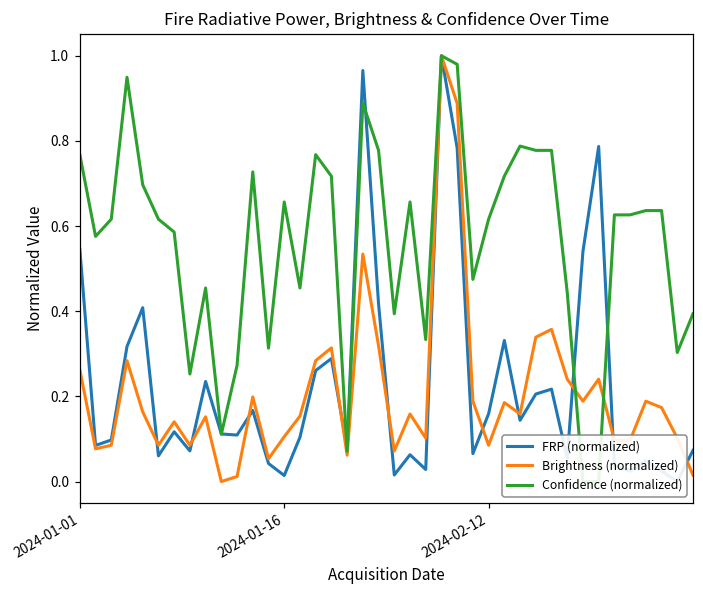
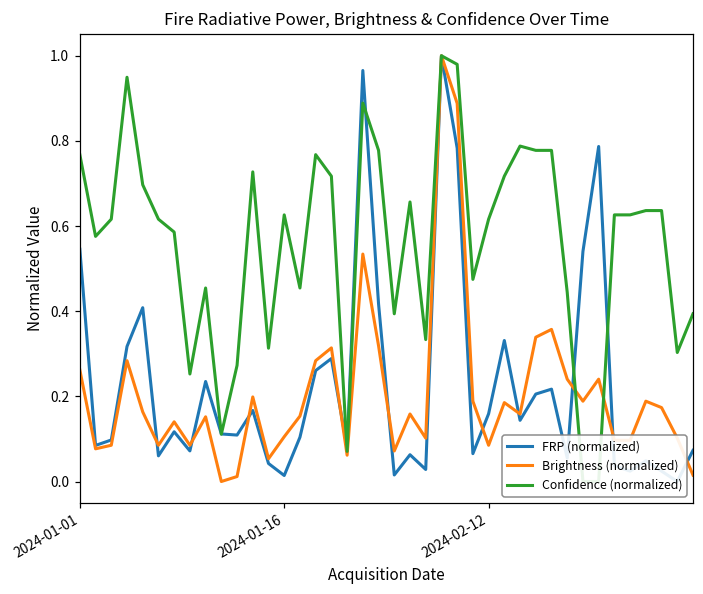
Confidence (normalized), 2024-01-16: 0.66 -> 0.63
